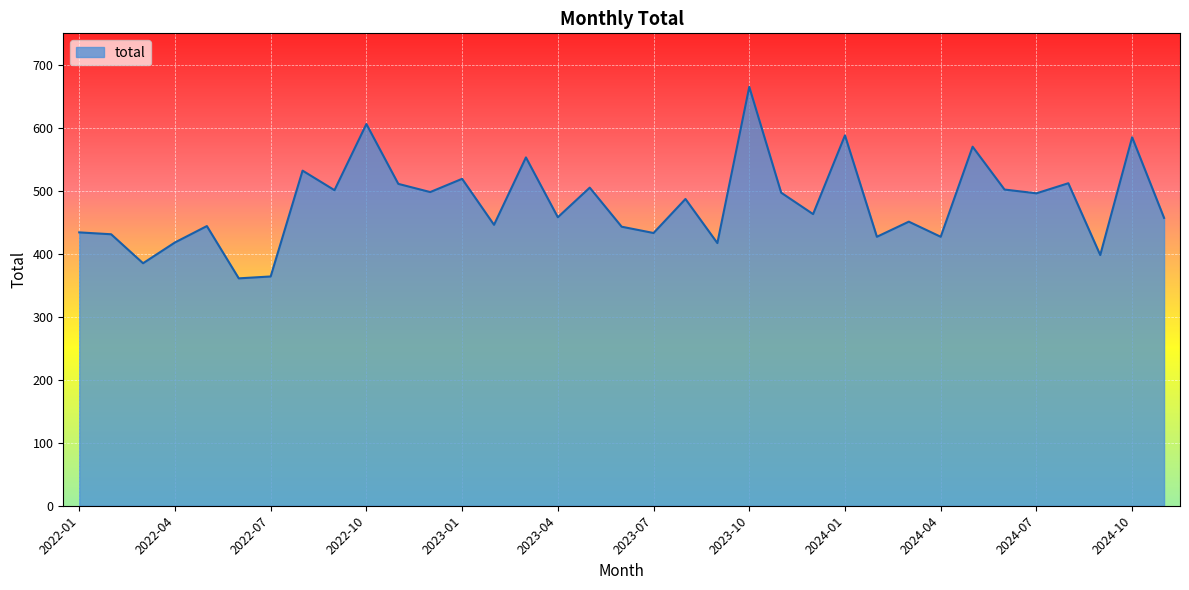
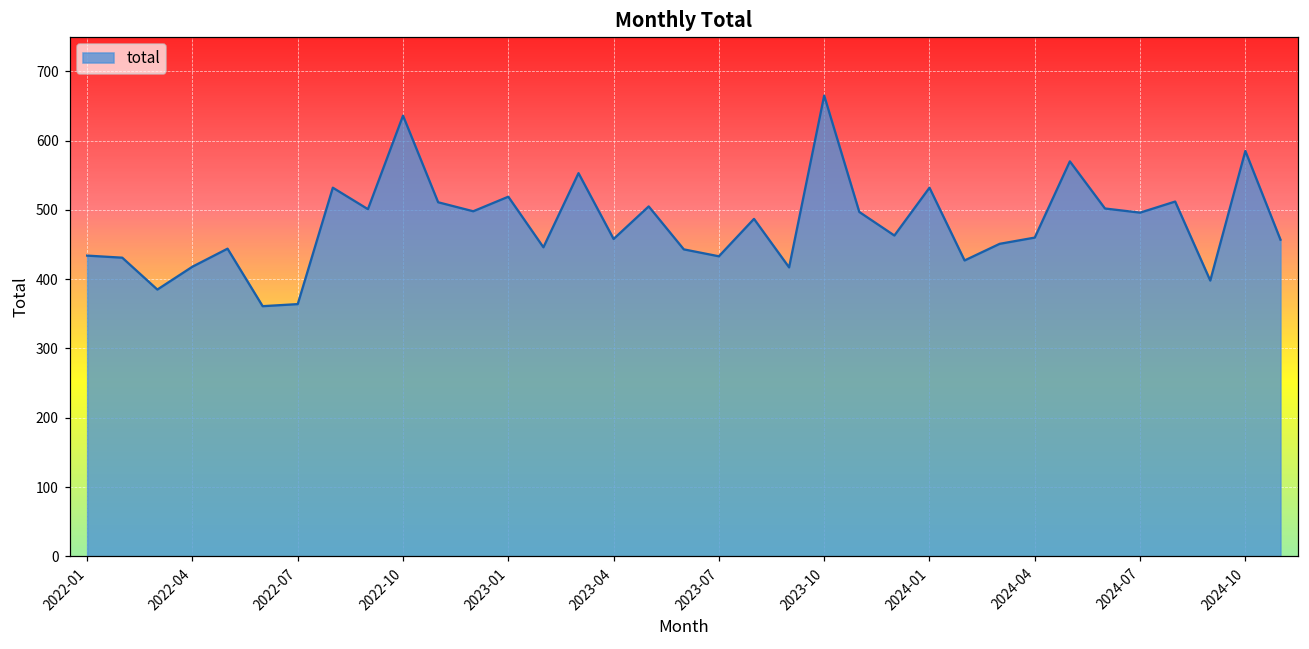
2022-10: 610 -> 640
2024-01: 590 -> 530
2024-04: 430 -> 460
